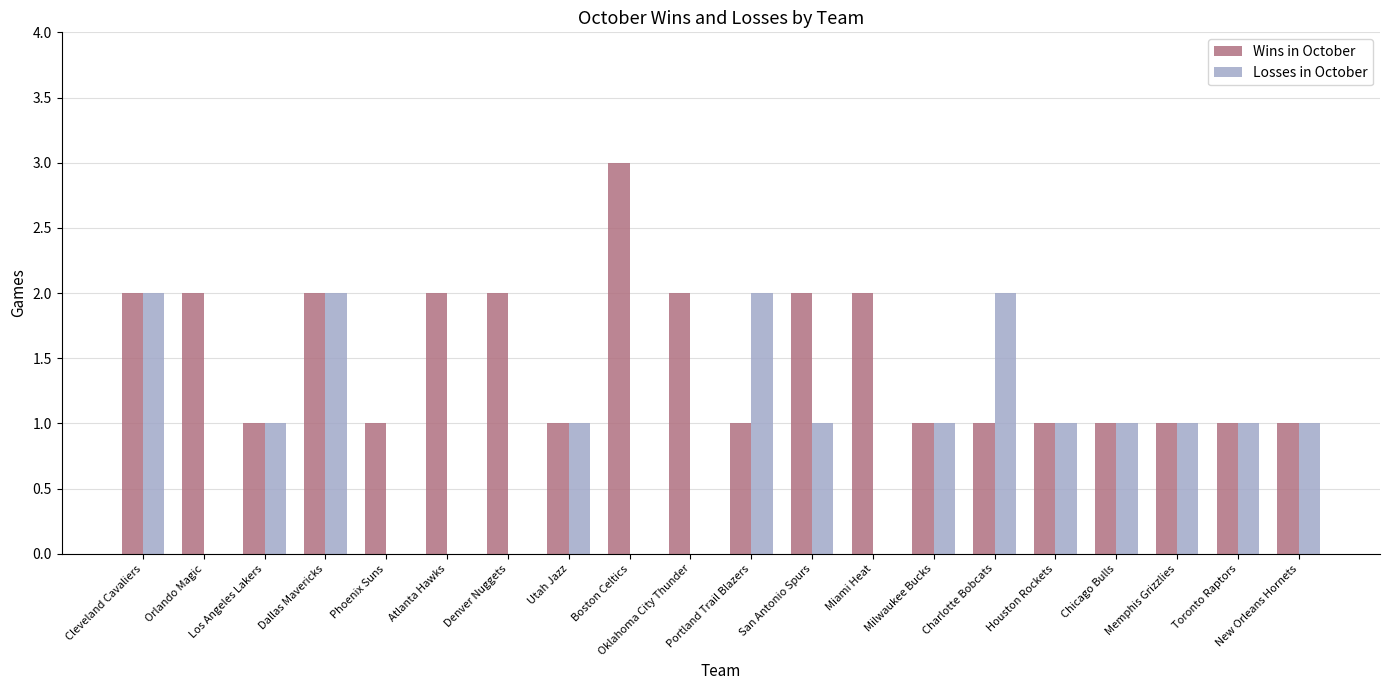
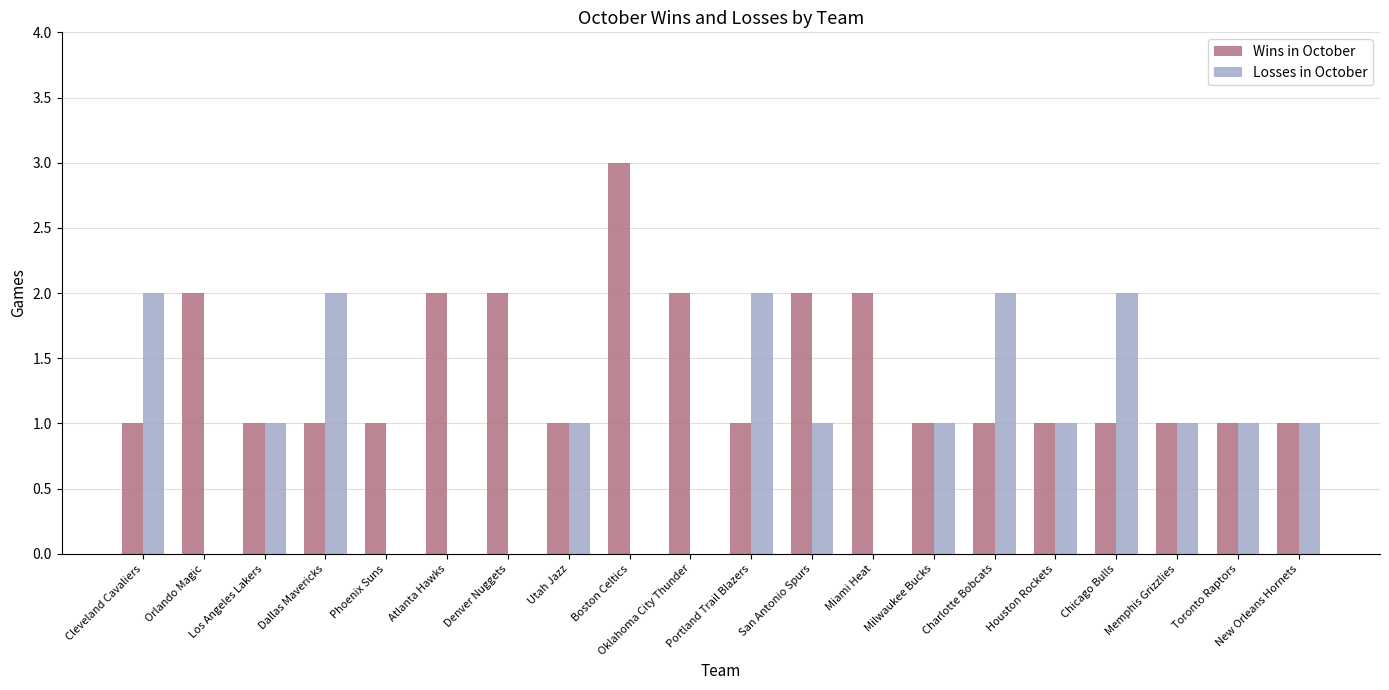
Wins in October, Cleveland Cavaliers: 2 -> 1
Wins in October, Dallas Mavericks: 2 -> 1
Losses in October, Chicago Bulls: 1 -> 2
